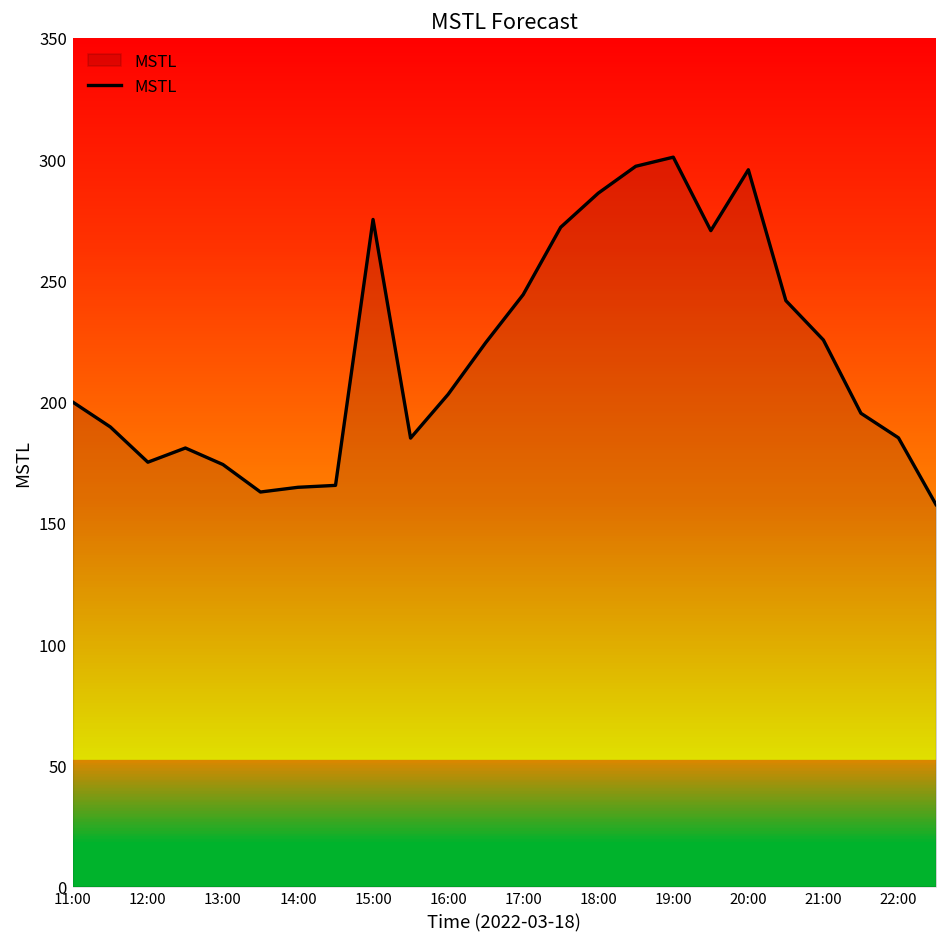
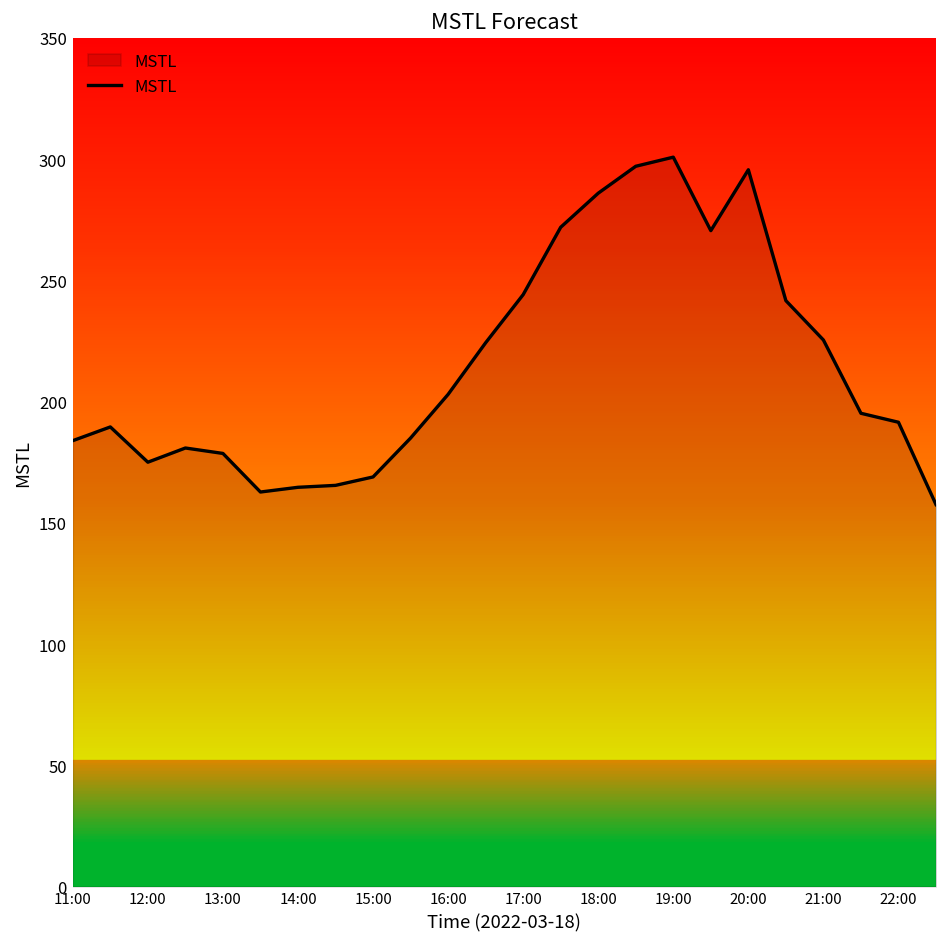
11:00: 200 -> 184
13:00: 174 -> 179
15:00: 275 -> 169
22:00: 185 -> 191
